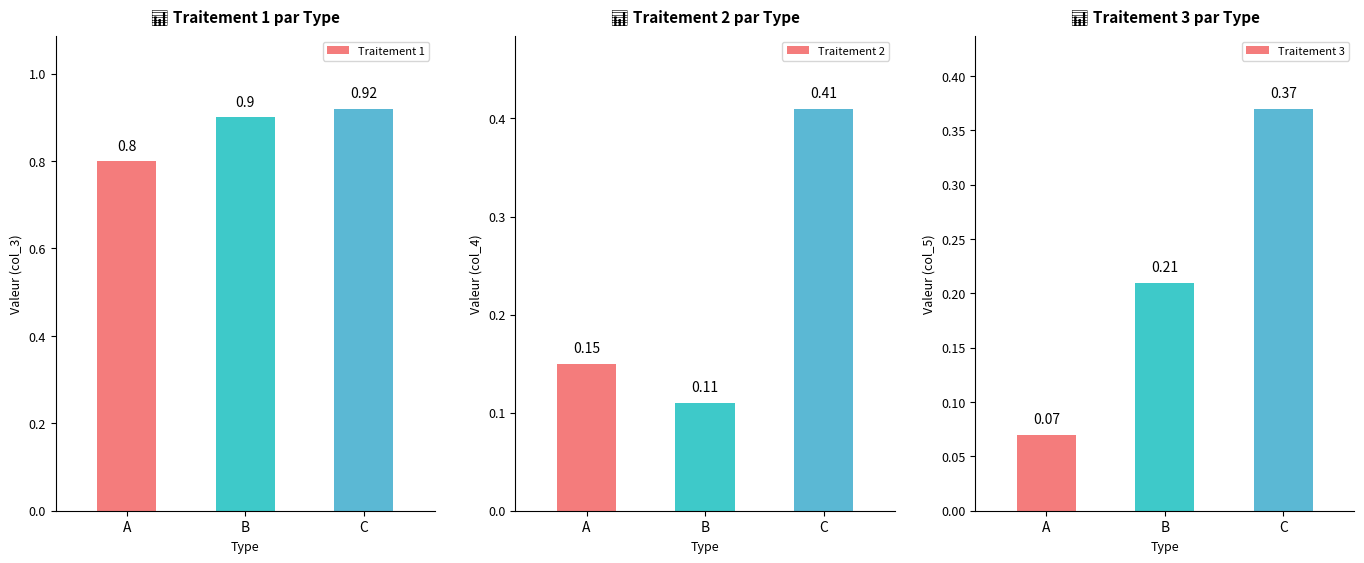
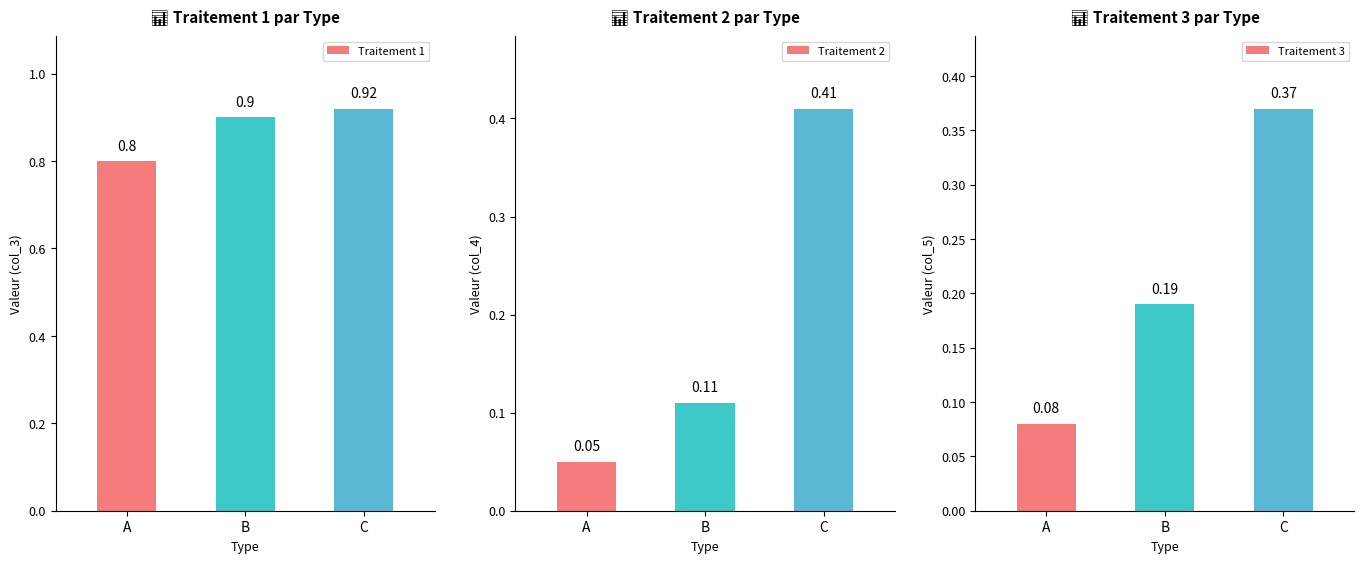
📊 Traitement 2 par Type, A: 0.15 -> 0.05
📊 Traitement 3 par Type, A: 0.07 -> 0.08
📊 Traitement 3 par Type, B: 0.21 -> 0.19
